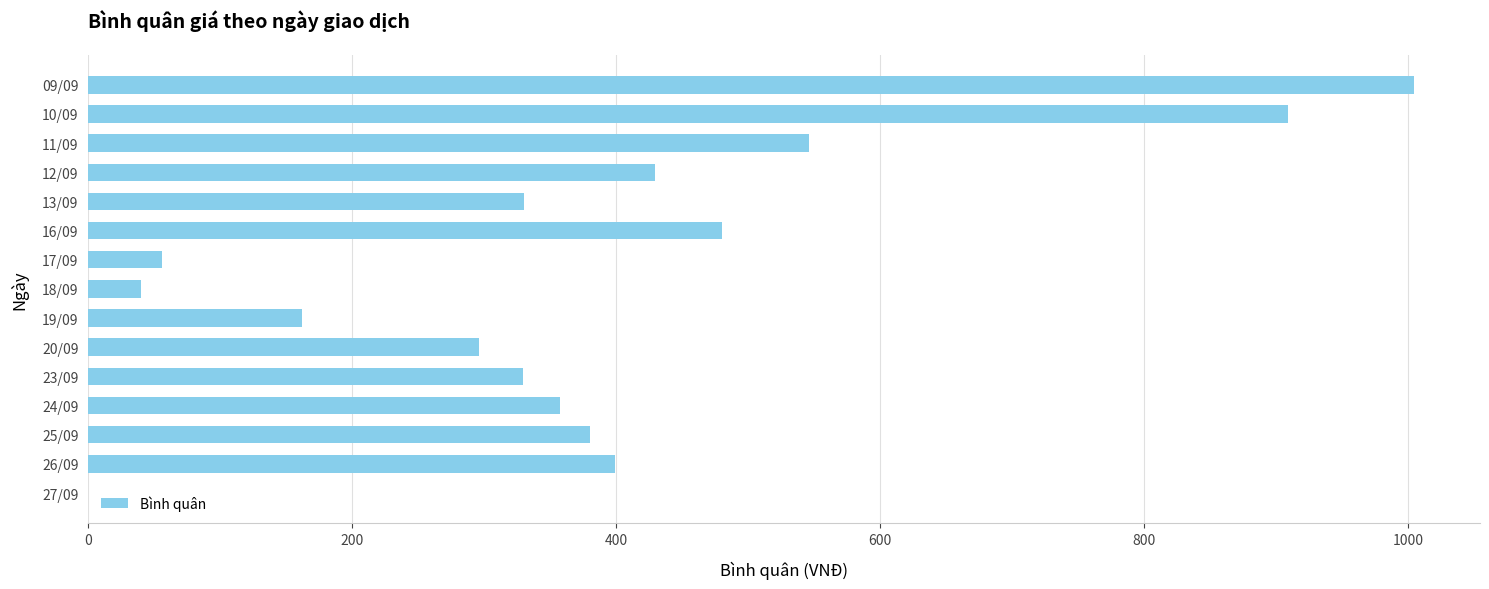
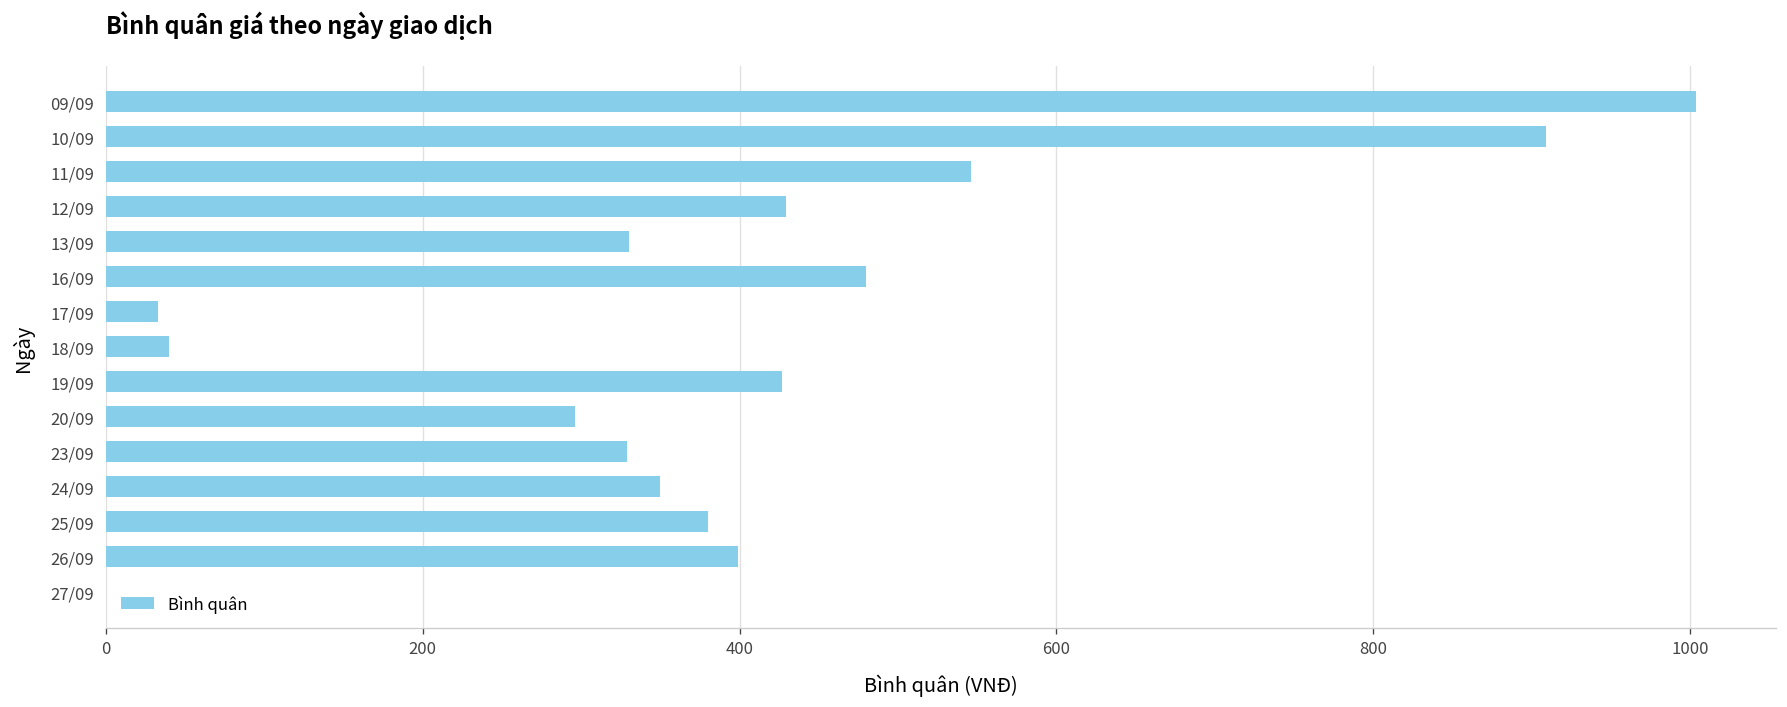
17/09: 56 -> 33
19/09: 162 -> 427
24/09: 357 -> 350
